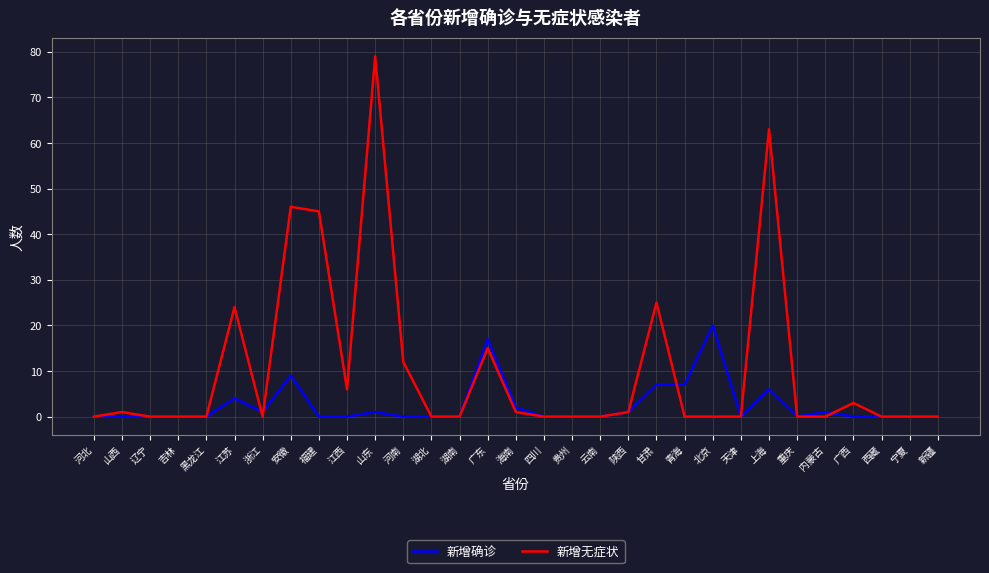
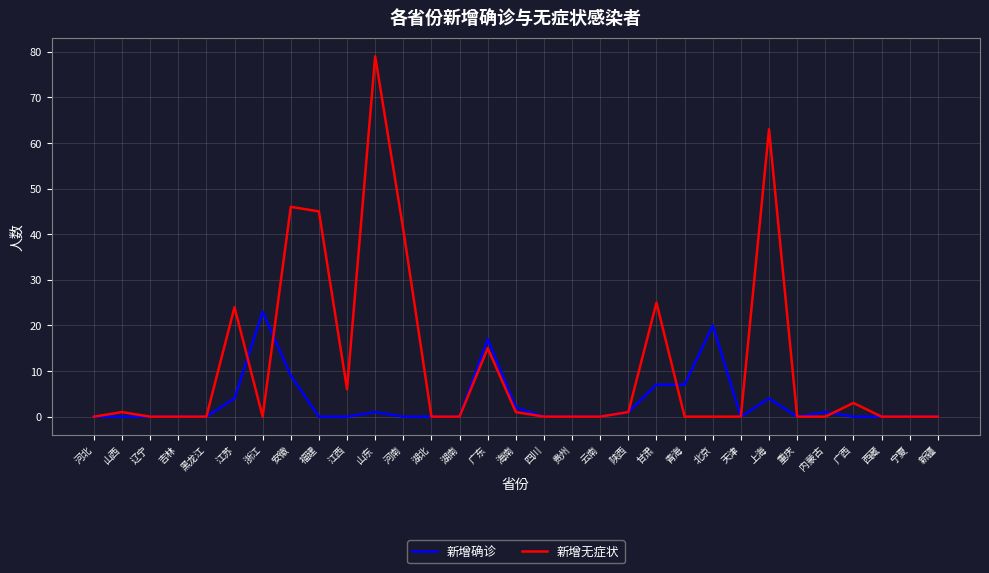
新增确诊, 浙江: 1 -> 23
新增无症状, 河南: 12 -> 41
新增确诊, 上海: 6 -> 4
